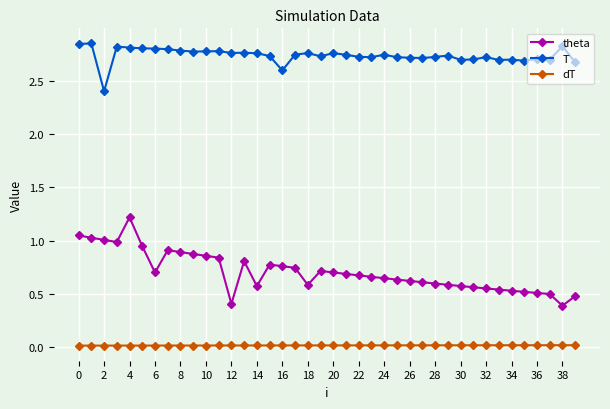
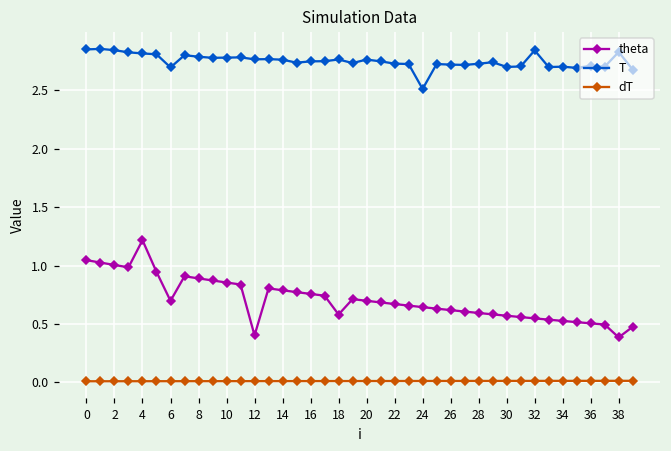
T, 2: 2.41 -> 2.84
T, 6: 2.81 -> 2.70
theta, 14: 0.57 -> 0.79
T, 16: 2.60 -> 2.75
T, 24: 2.75 -> 2.51
T, 32: 2.73 -> 2.84
